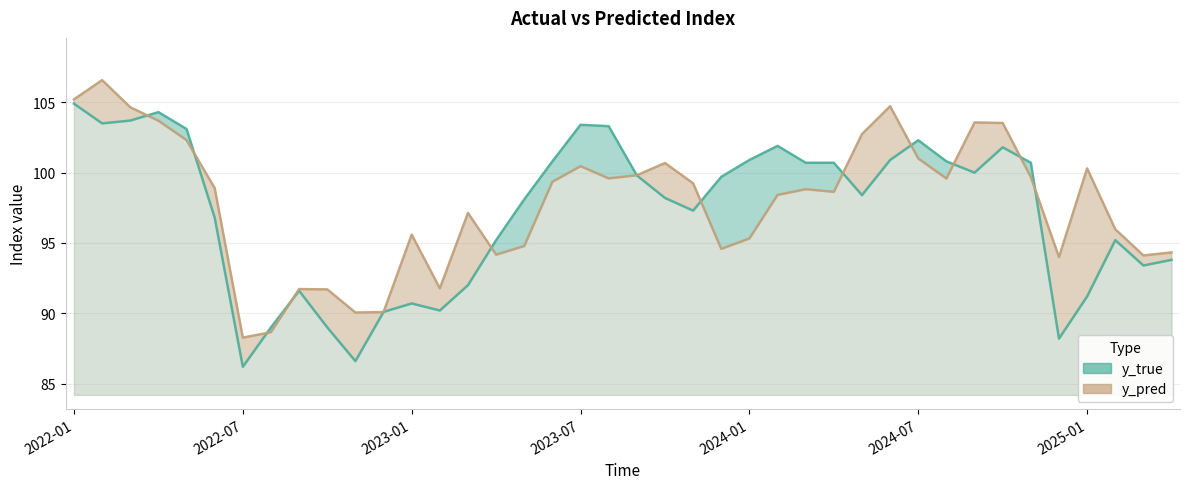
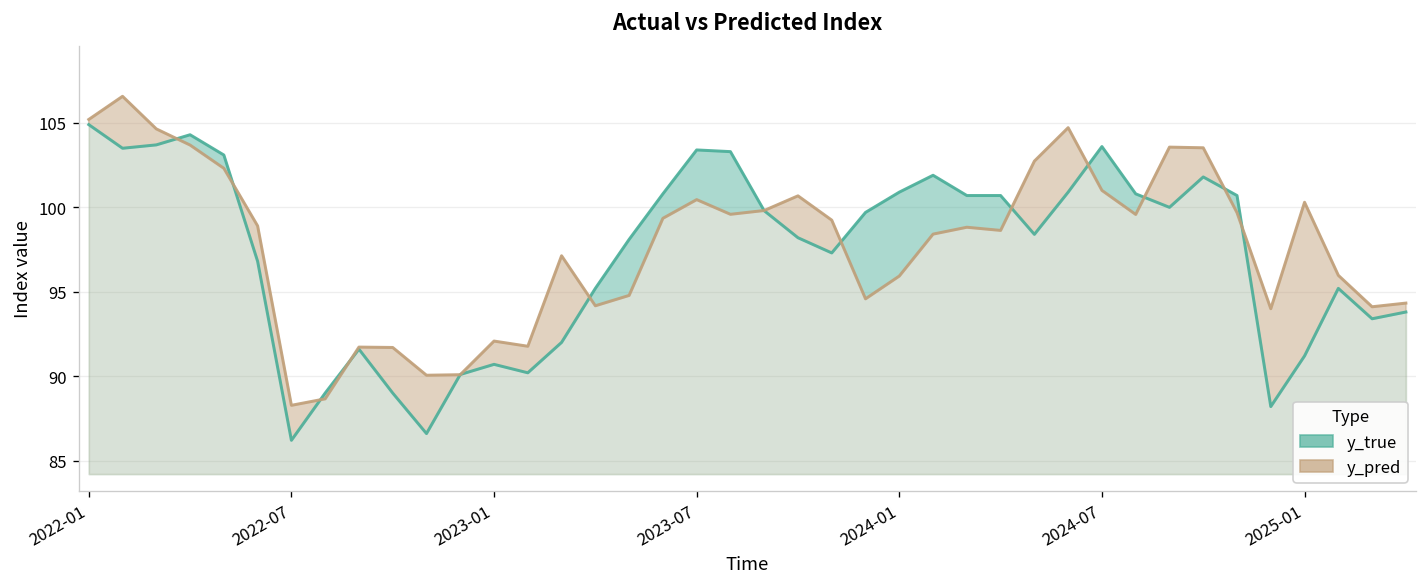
y_pred, 2023-01: 95.6 -> 92.1
y_pred, 2024-01: 95.3 -> 95.9
y_true, 2024-07: 102.3 -> 103.6
